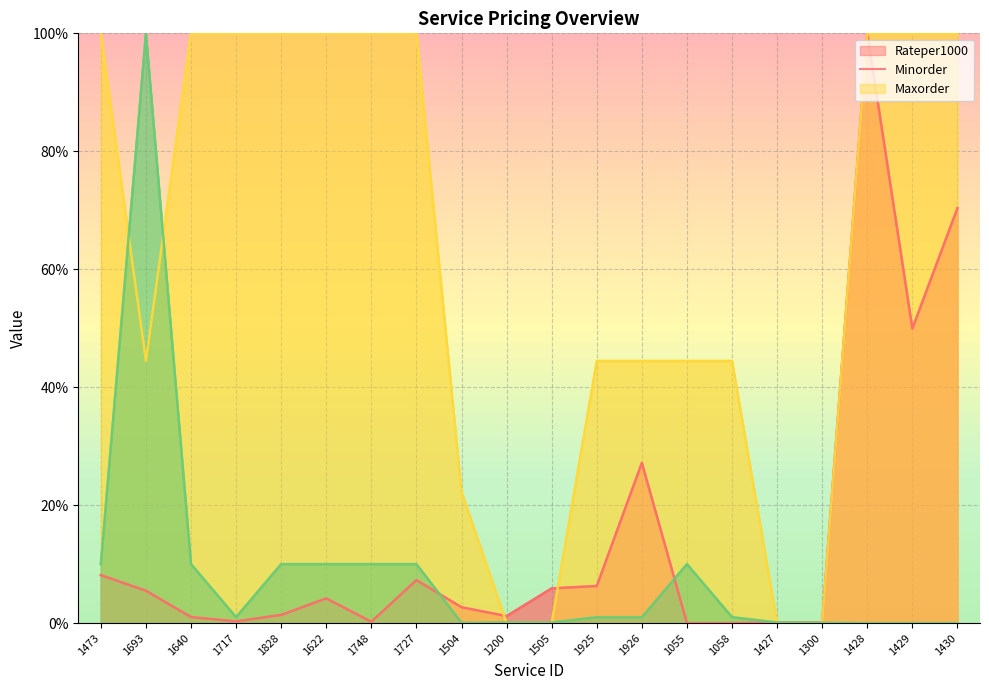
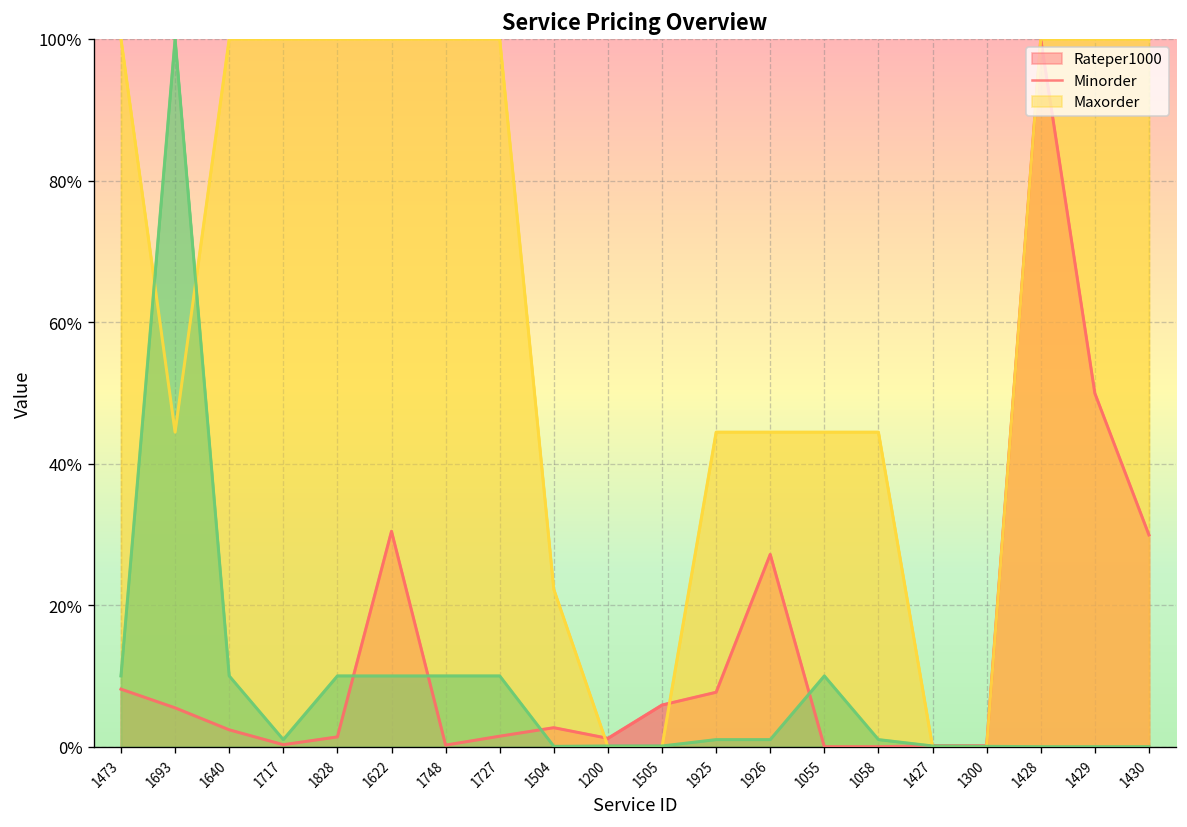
Rateper1000, 1640: 1% -> 2%
Rateper1000, 1622: 4% -> 30%
Rateper1000, 1727: 7% -> 1%
Rateper1000, 1925: 6% -> 8%
Rateper1000, 1430: 70% -> 30%
